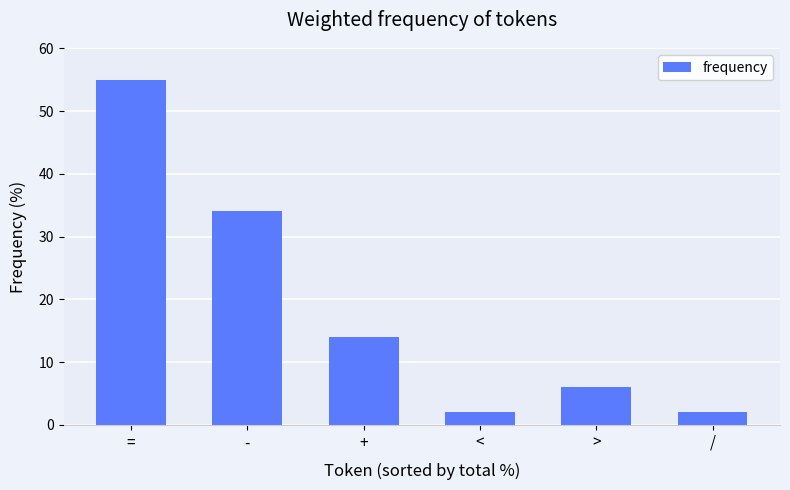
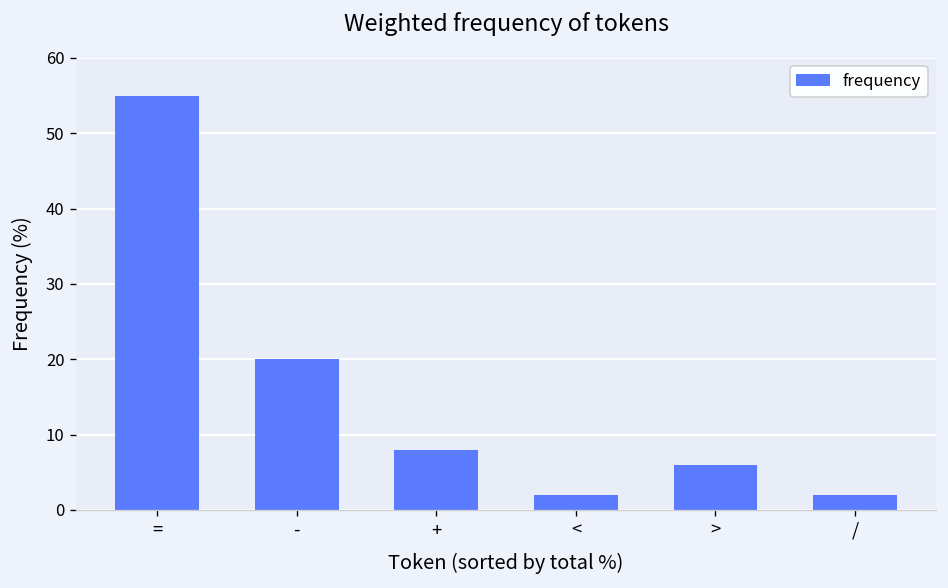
-: 34 -> 20
+: 14 -> 8
